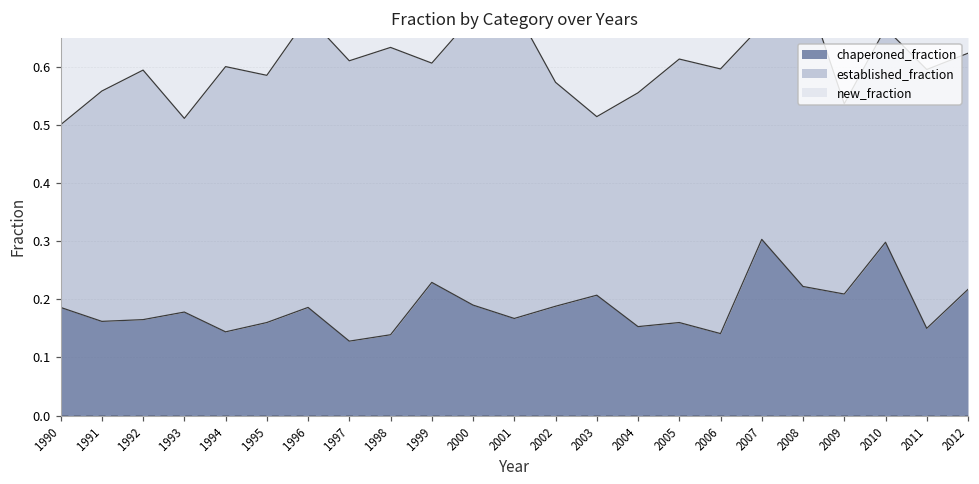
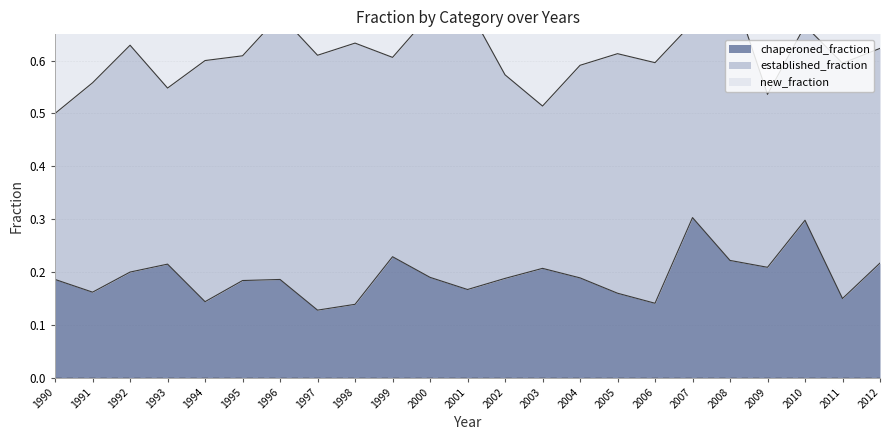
chaperoned_fraction, 1992: 0.17 -> 0.20
chaperoned_fraction, 1993: 0.18 -> 0.22
chaperoned_fraction, 1995: 0.16 -> 0.18
chaperoned_fraction, 2004: 0.15 -> 0.19
